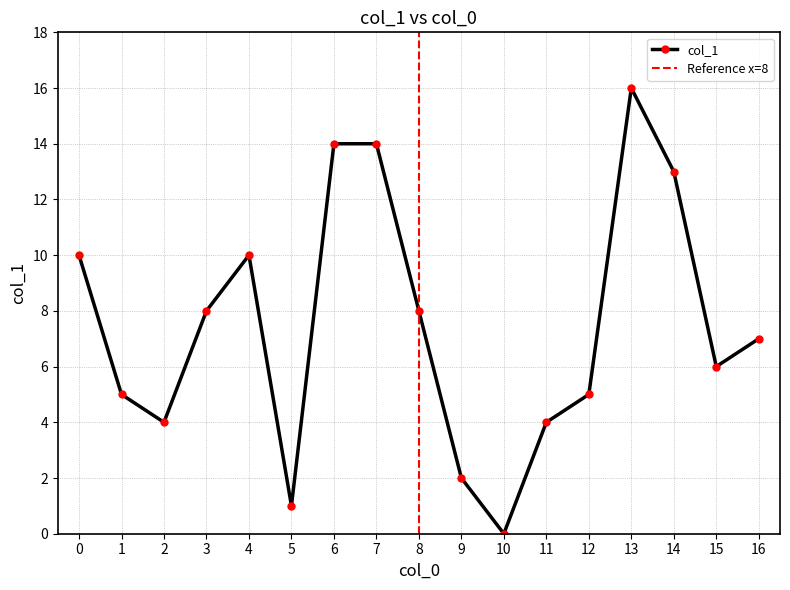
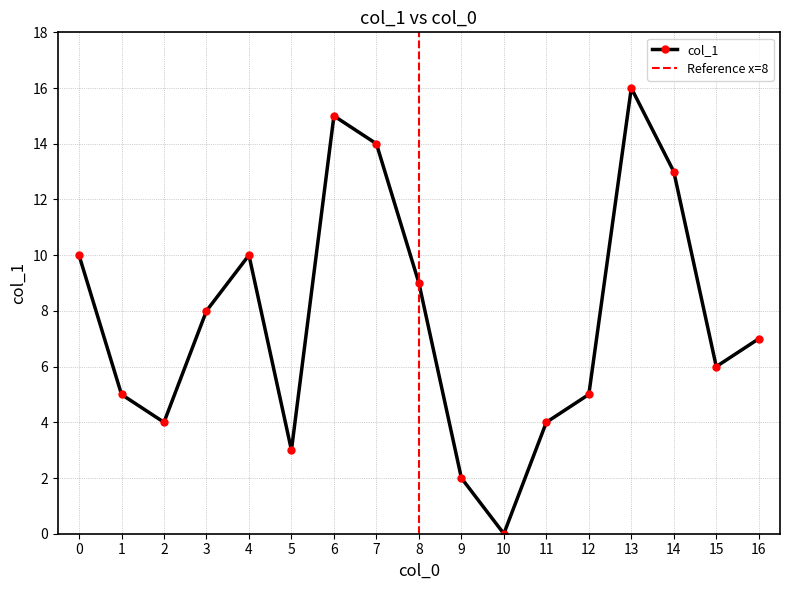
5: 1 -> 3
6: 14 -> 15
8: 8 -> 9
